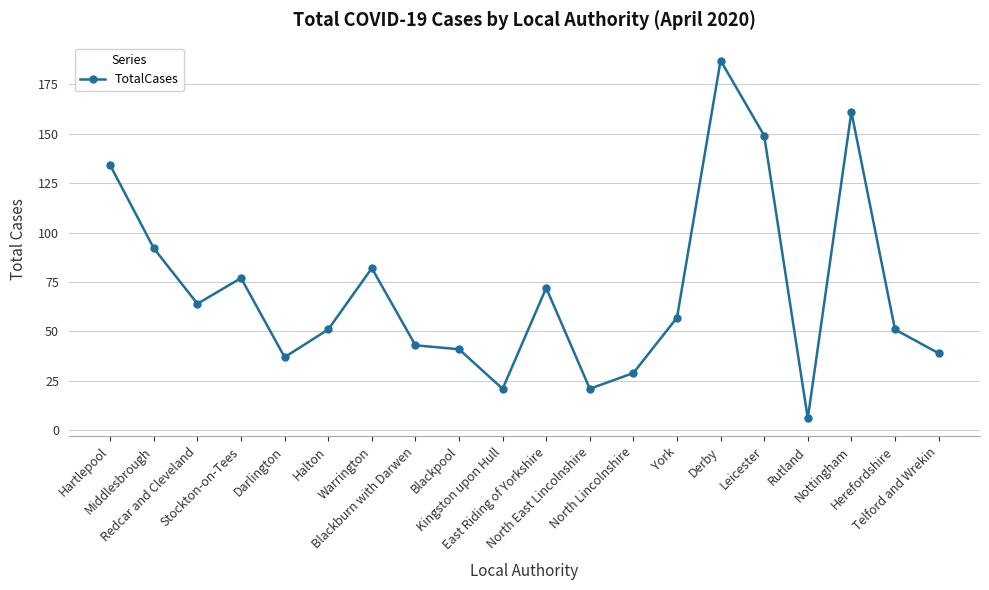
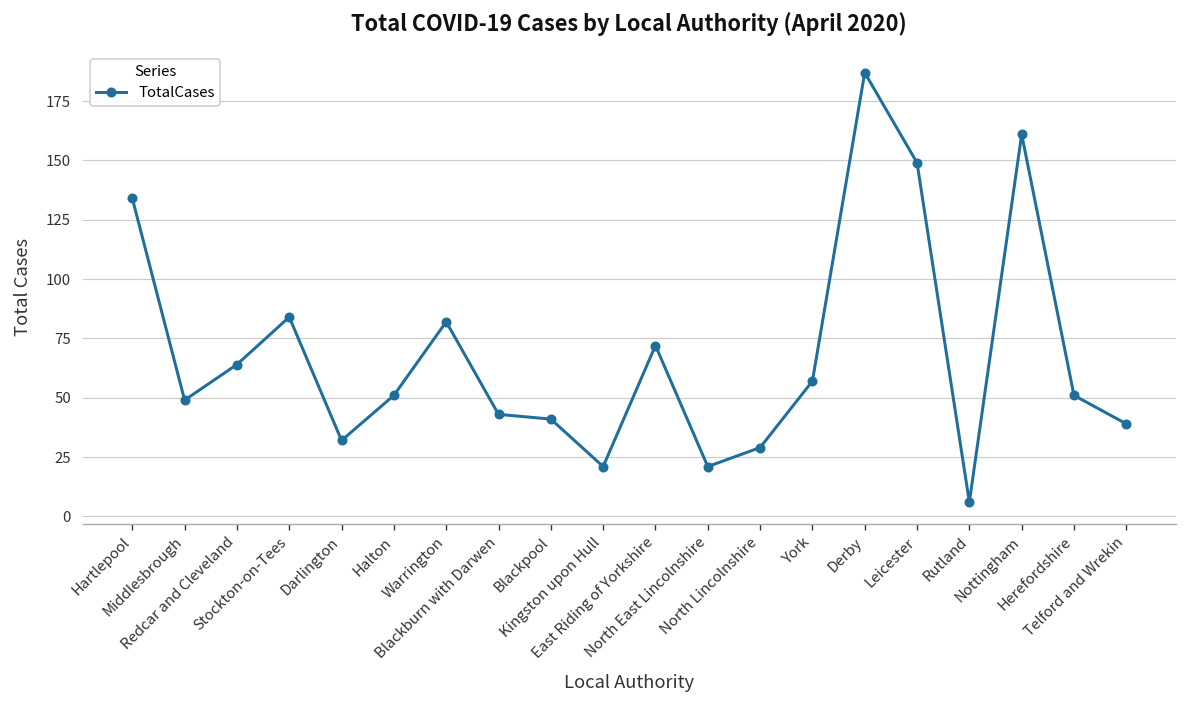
Middlesbrough: 92 -> 49
Stockton-on-Tees: 77 -> 84
Darlington: 37 -> 32
